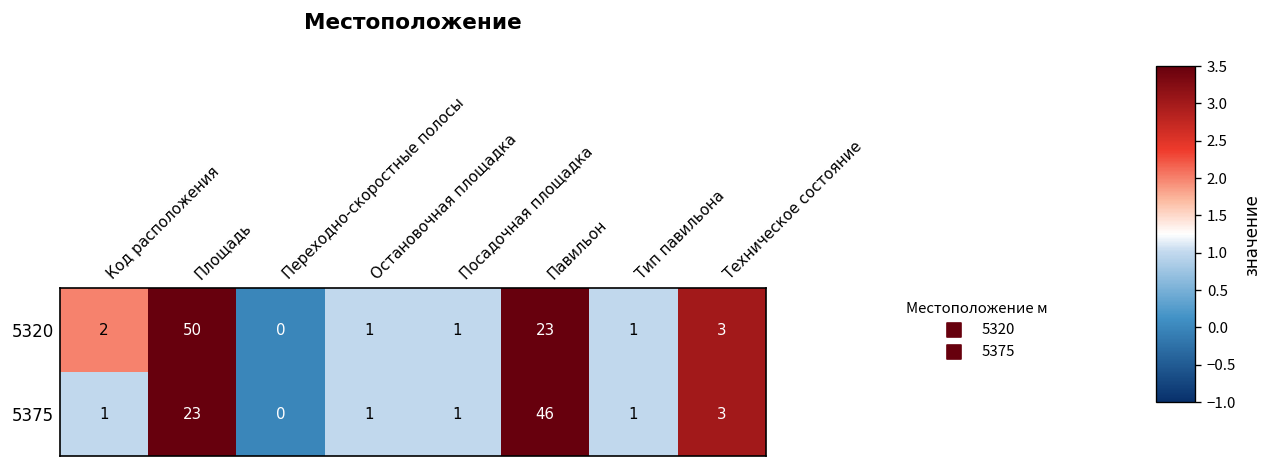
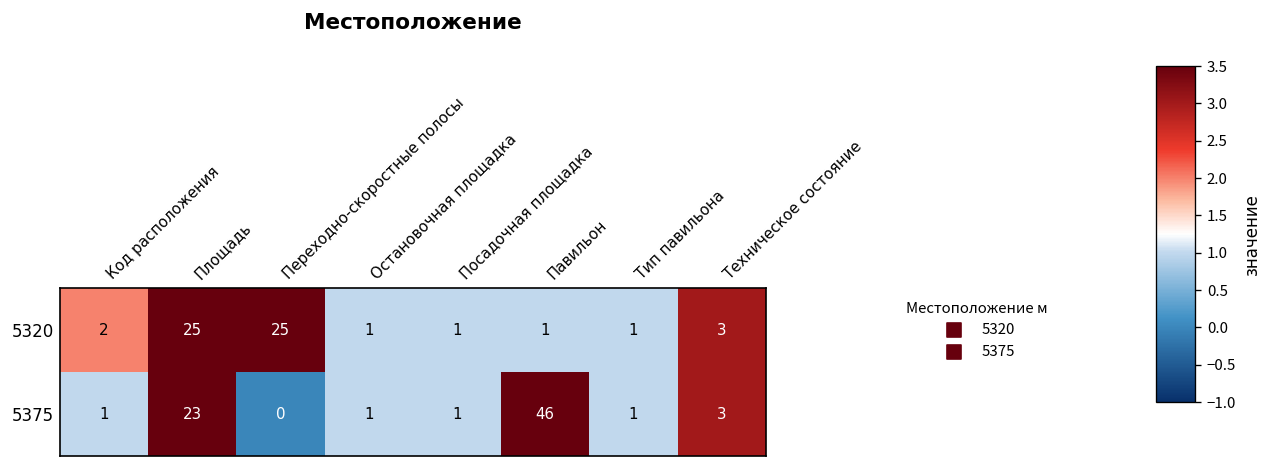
5320, Площадь: 50 -> 25
5320, Переходно-скоростные полосы: 0 -> 25
5320, Павильон: 23 -> 1
